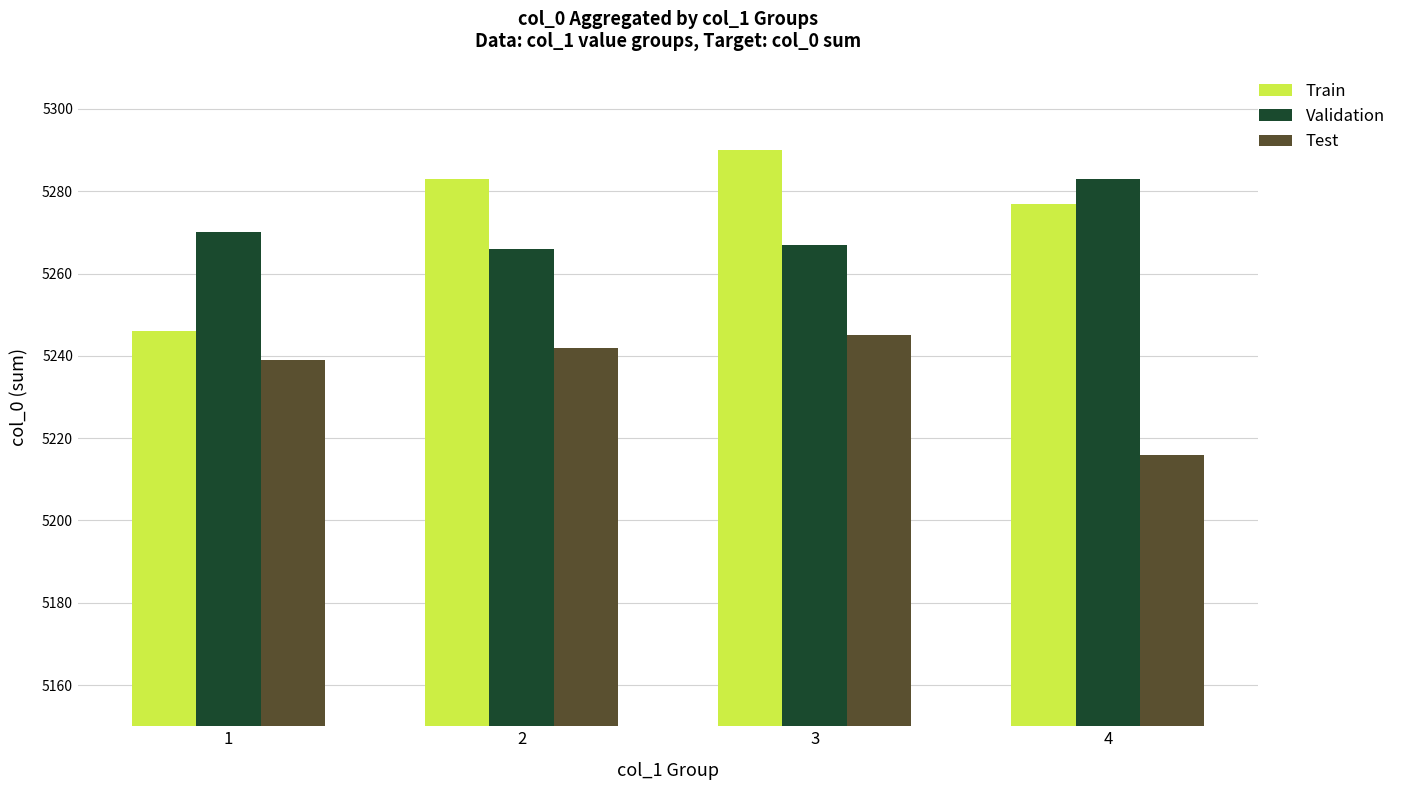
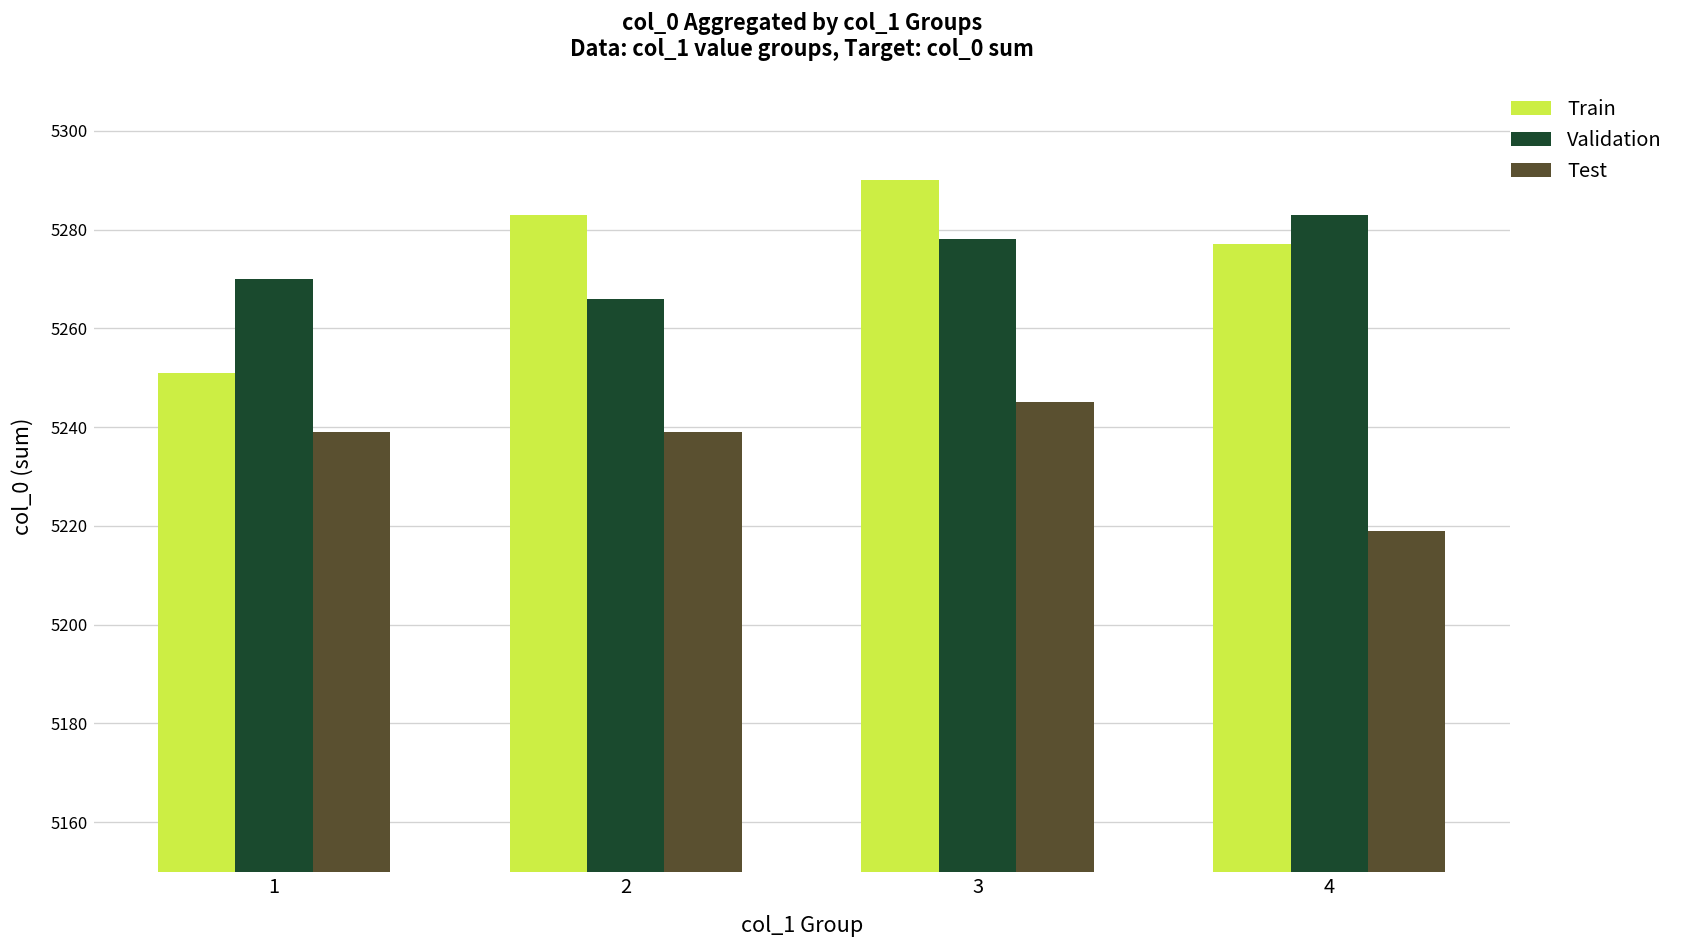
Train, 1: 5246 -> 5251
Test, 2: 5242 -> 5239
Validation, 3: 5267 -> 5278
Test, 4: 5216 -> 5219
